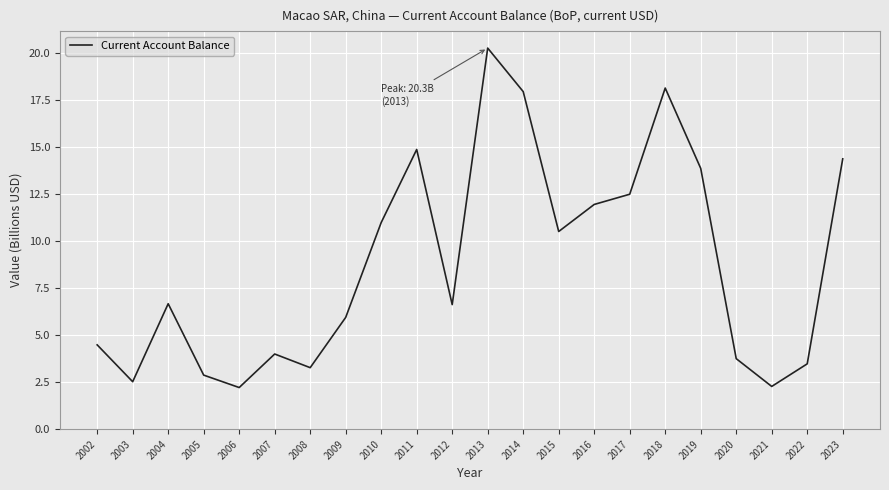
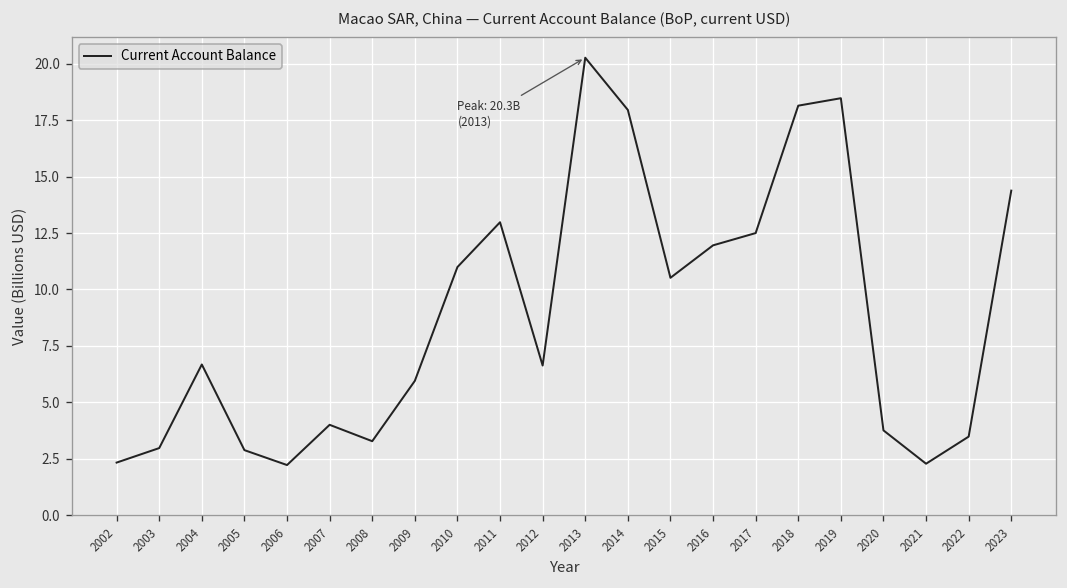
2002: 4.5 -> 2.3
2003: 2.5 -> 3.0
2011: 14.9 -> 13.0
2019: 13.9 -> 18.5
